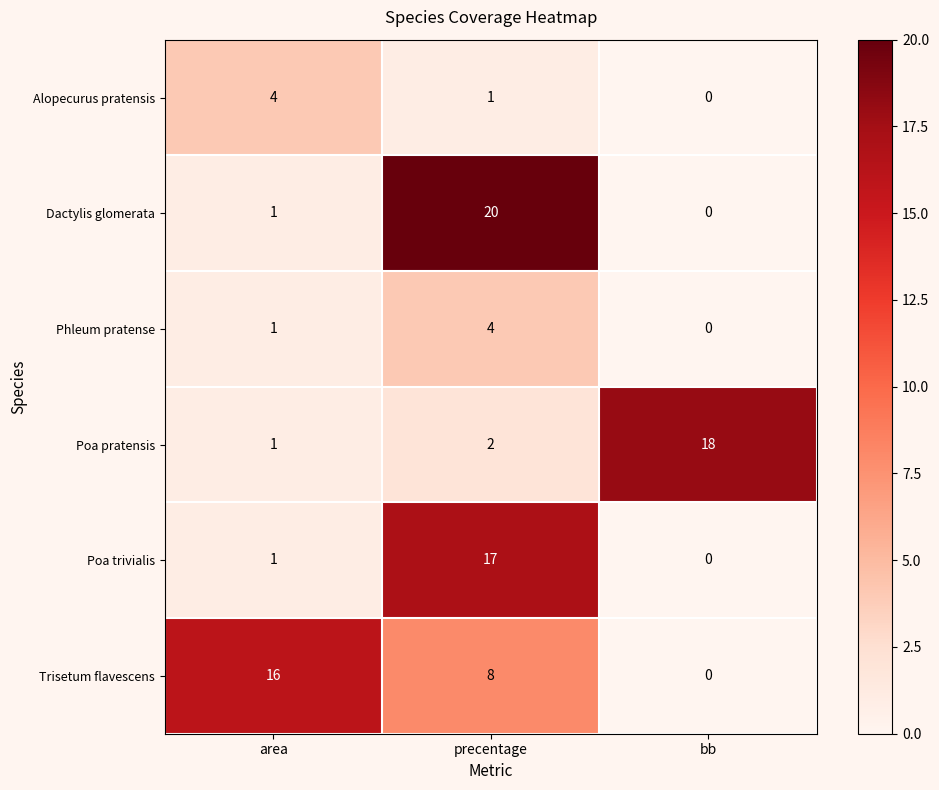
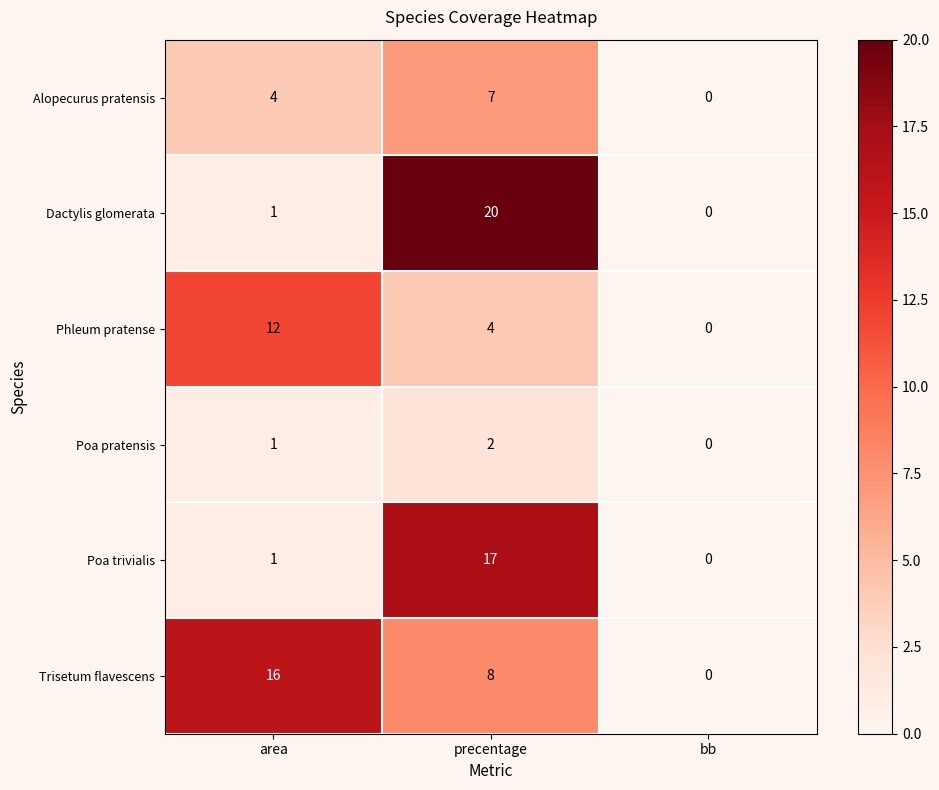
Alopecurus pratensis, precentage: 1 -> 7
Phleum pratense, area: 1 -> 12
Poa pratensis, bb: 18 -> 0
